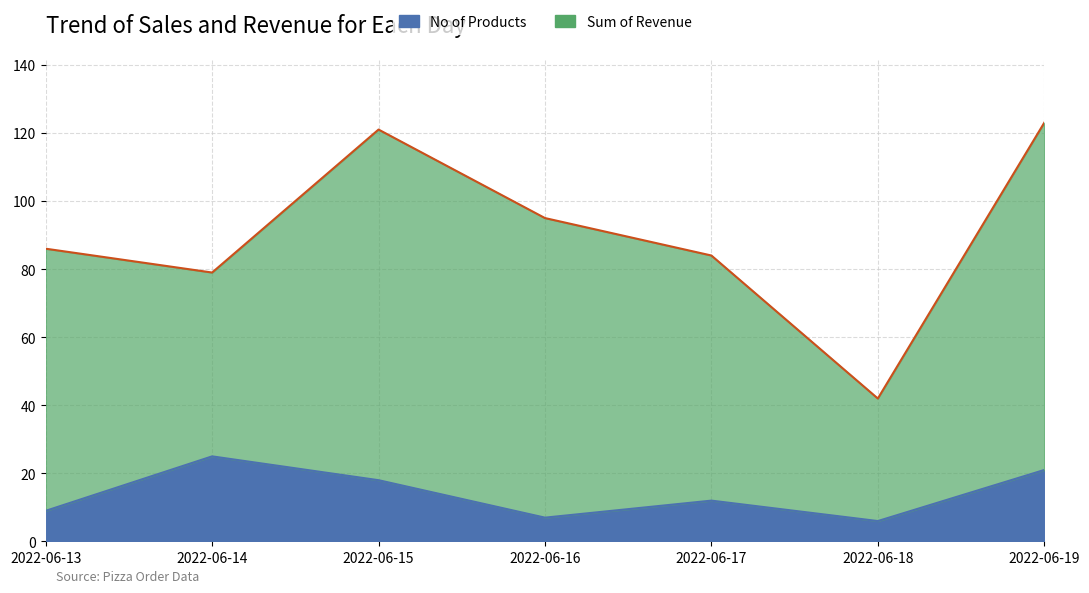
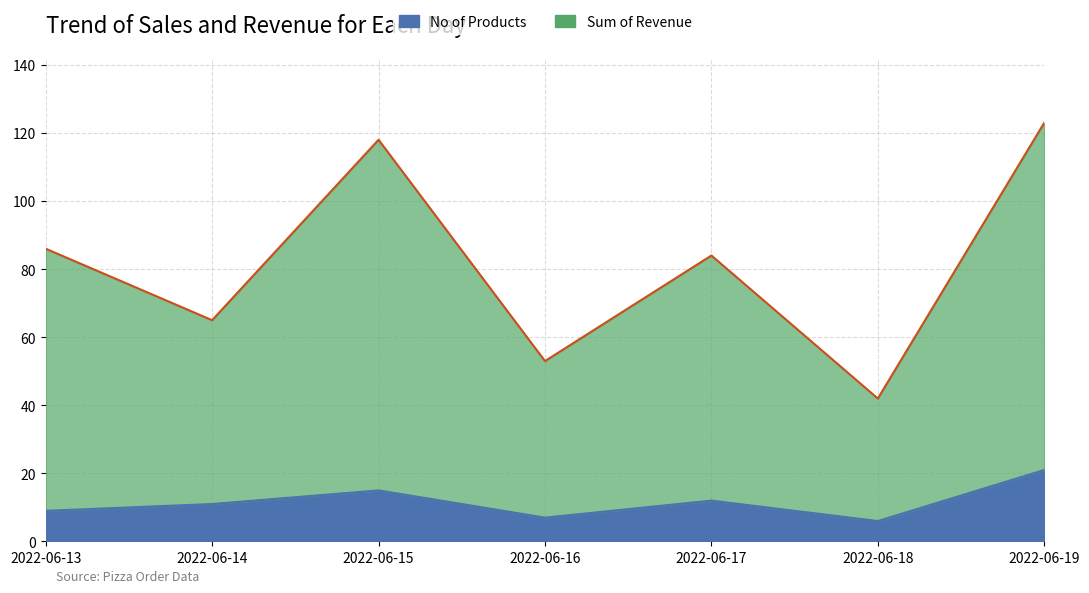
No of Products, 2022-06-14: 25 -> 11
No of Products, 2022-06-15: 18 -> 15
Sum of Revenue, 2022-06-16: 88 -> 46
